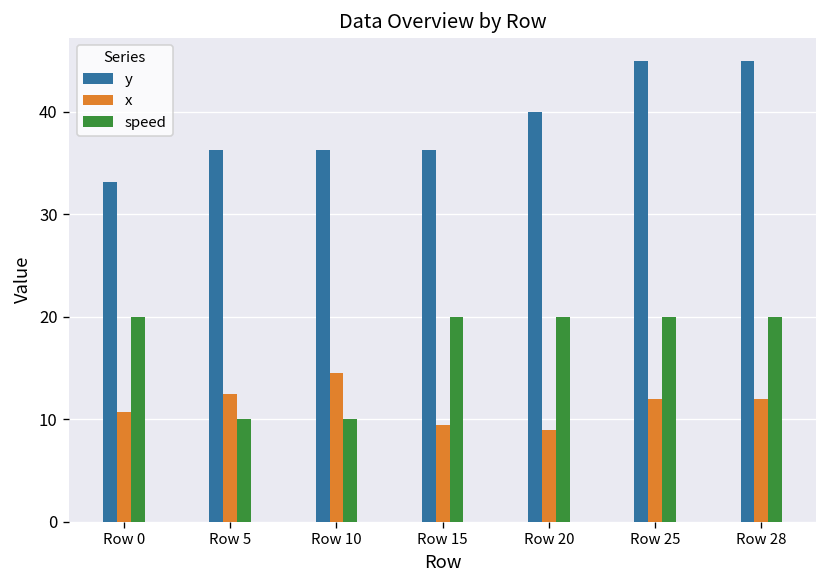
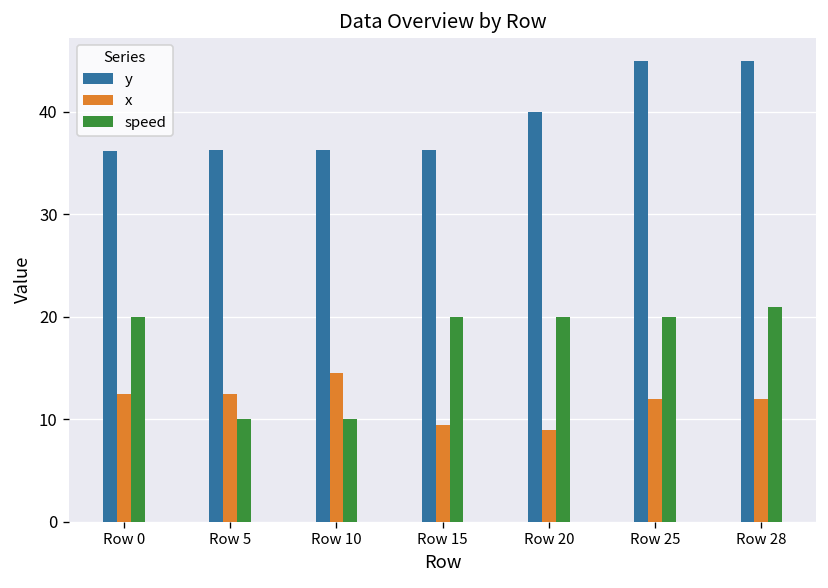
y, Row 0: 33 -> 36
x, Row 0: 11 -> 13
speed, Row 28: 20 -> 21
